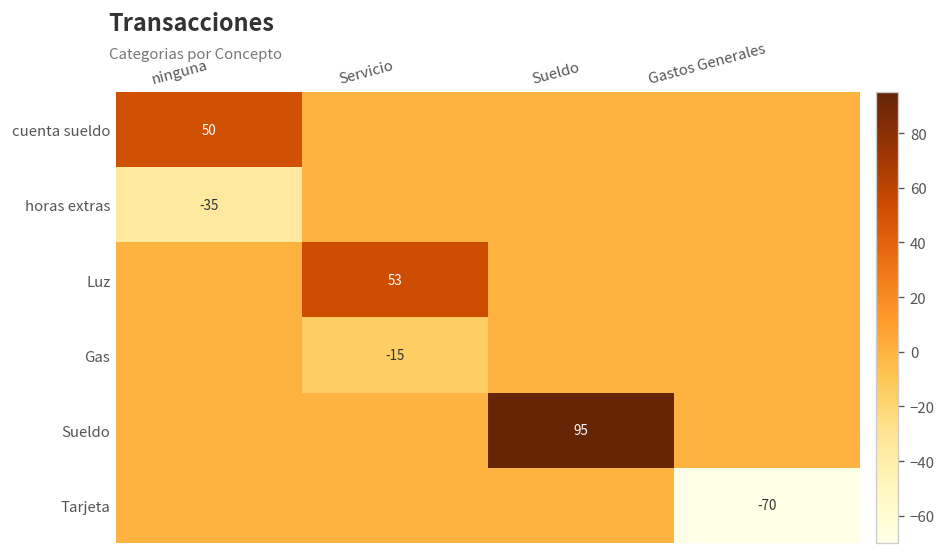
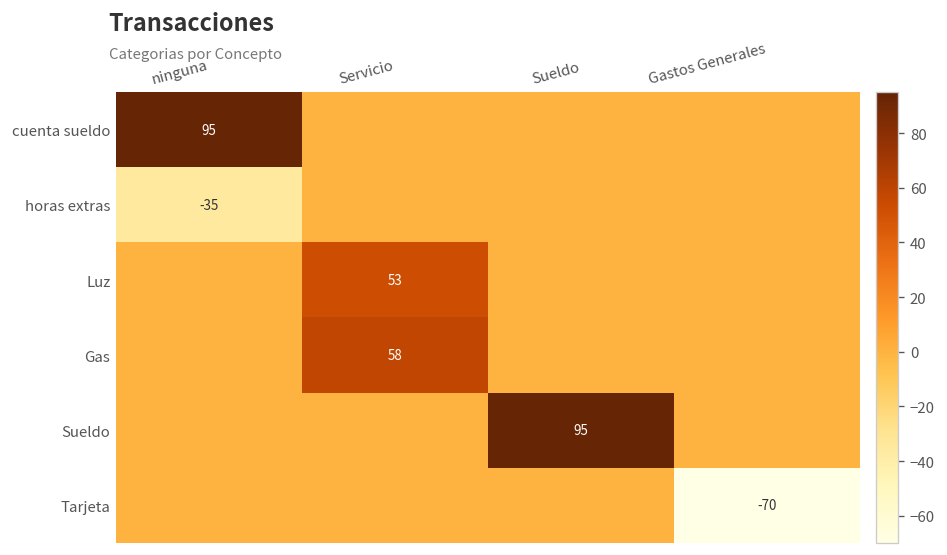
cuenta sueldo, ninguna: 50 -> 95
Gas, Servicio: -15 -> 58
